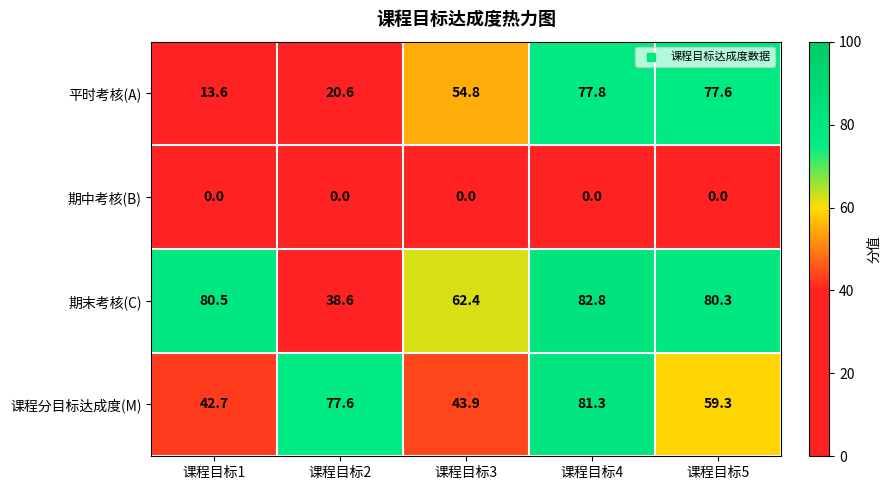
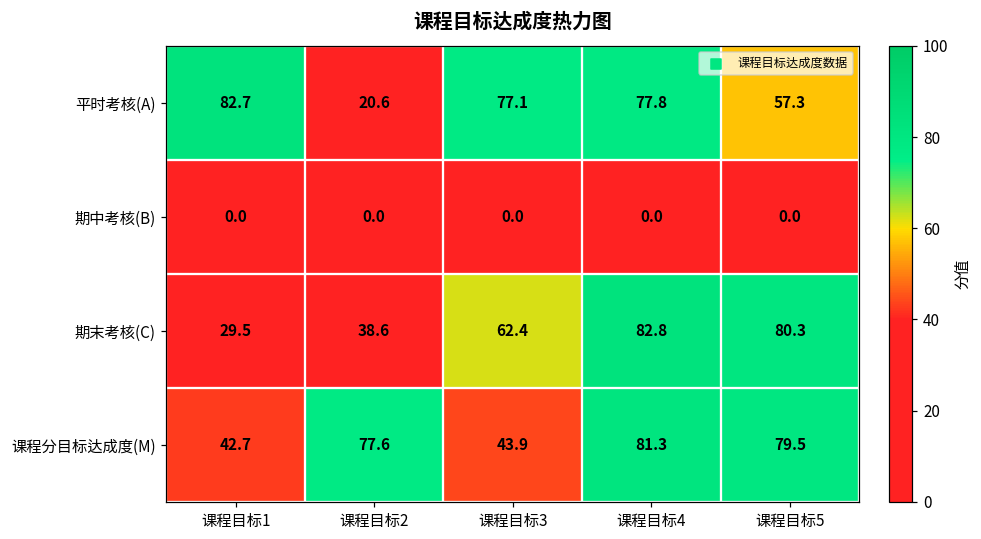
平时考核(A), 课程目标1: 13.6 -> 82.7
平时考核(A), 课程目标3: 54.8 -> 77.1
平时考核(A), 课程目标5: 77.6 -> 57.3
期末考核(C), 课程目标1: 80.5 -> 29.5
课程分目标达成度(M), 课程目标5: 59.3 -> 79.5
